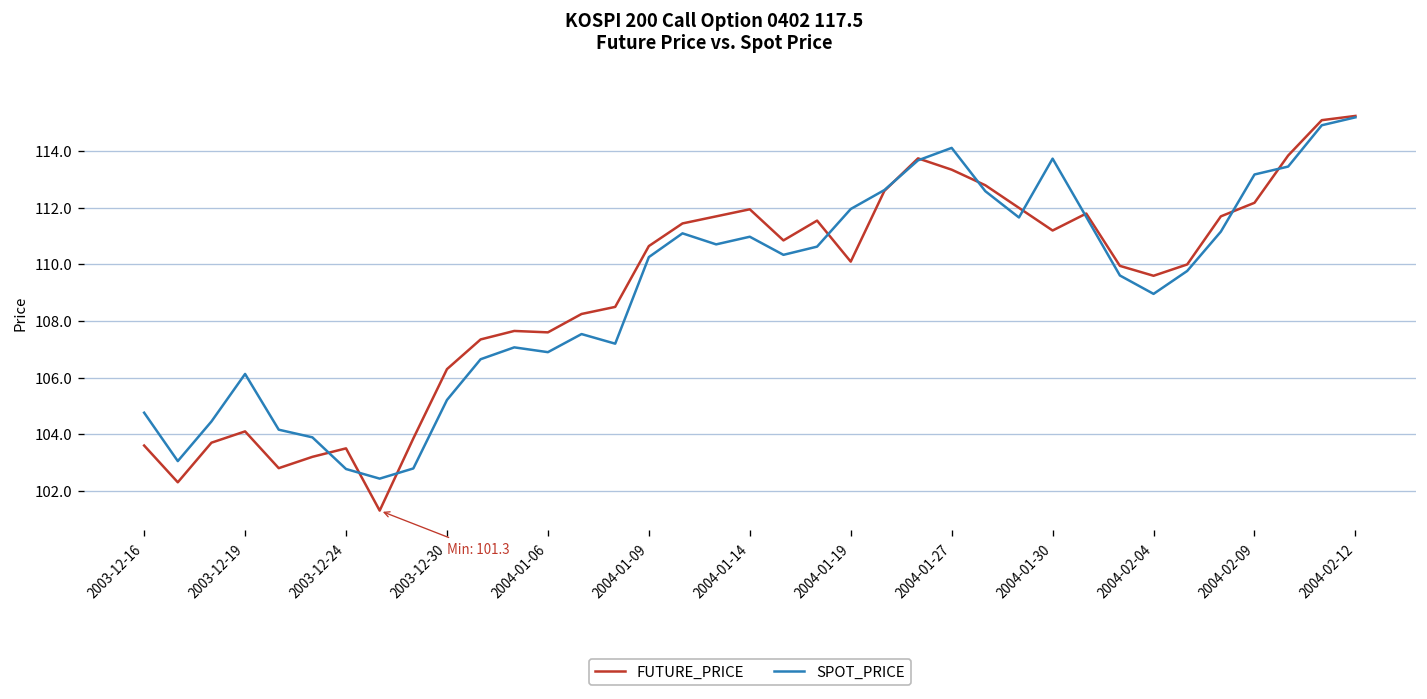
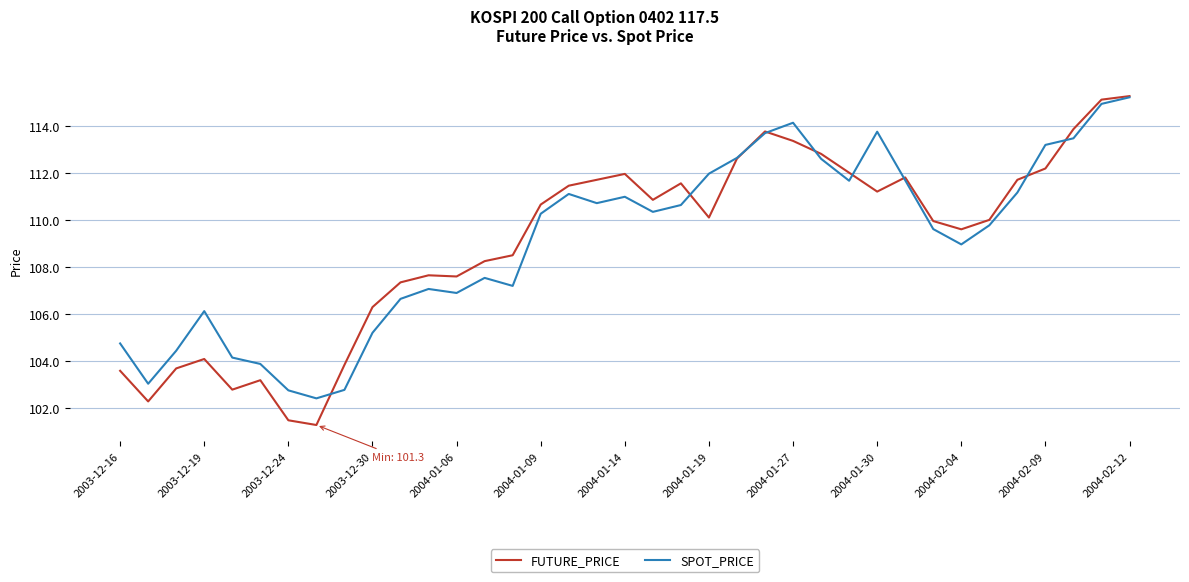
FUTURE_PRICE, 2003-12-24: 103.5 -> 101.5
